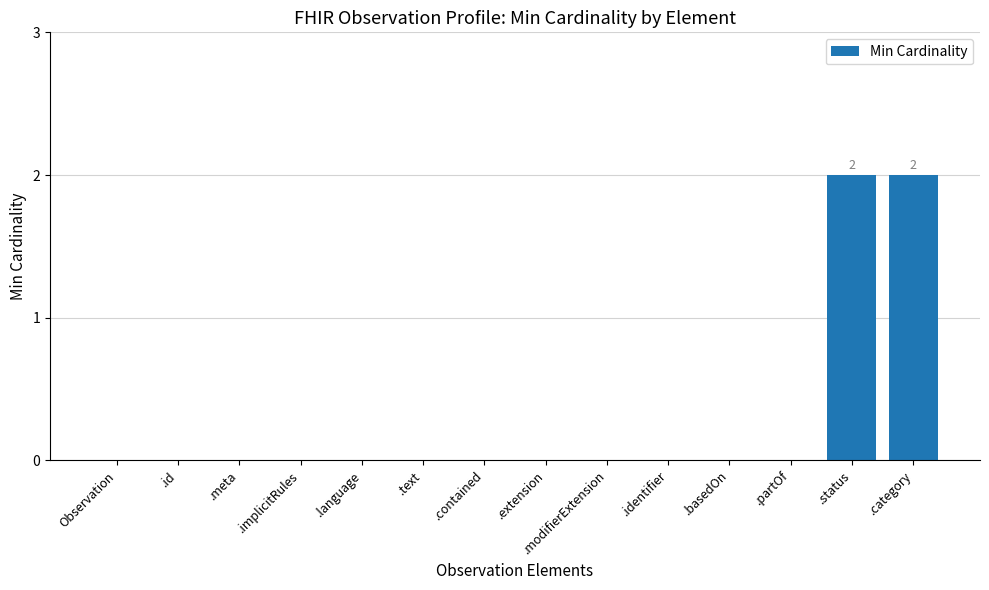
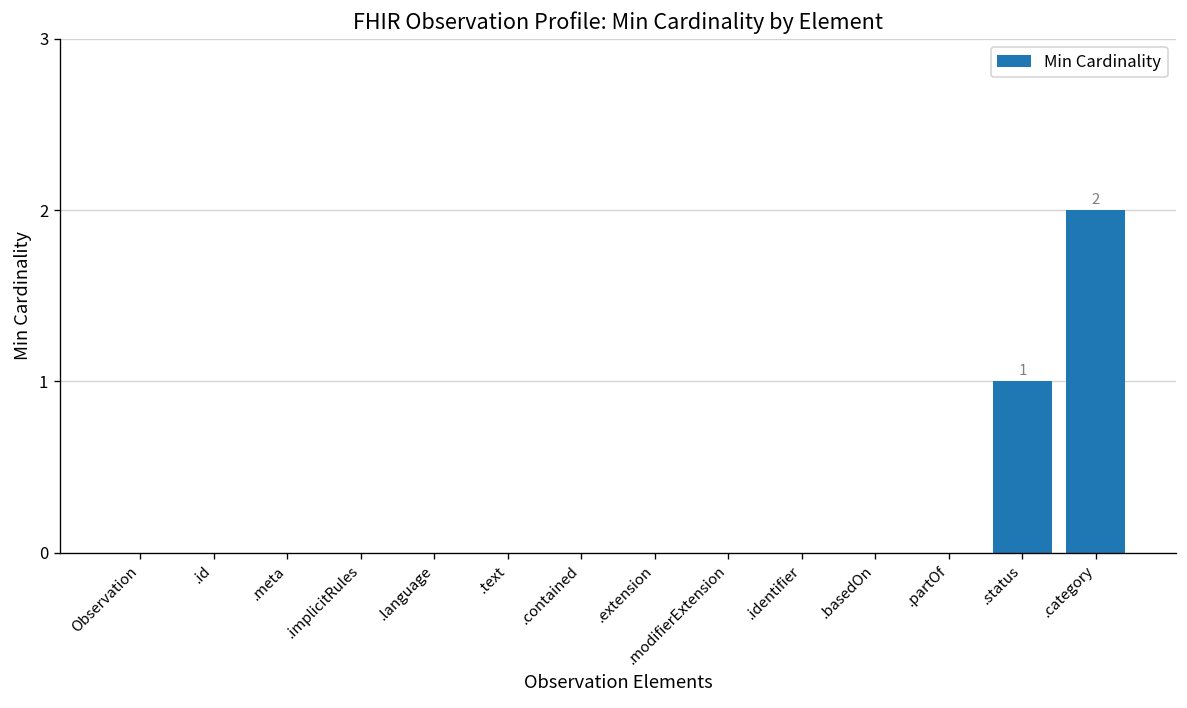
.status: 2 -> 1
